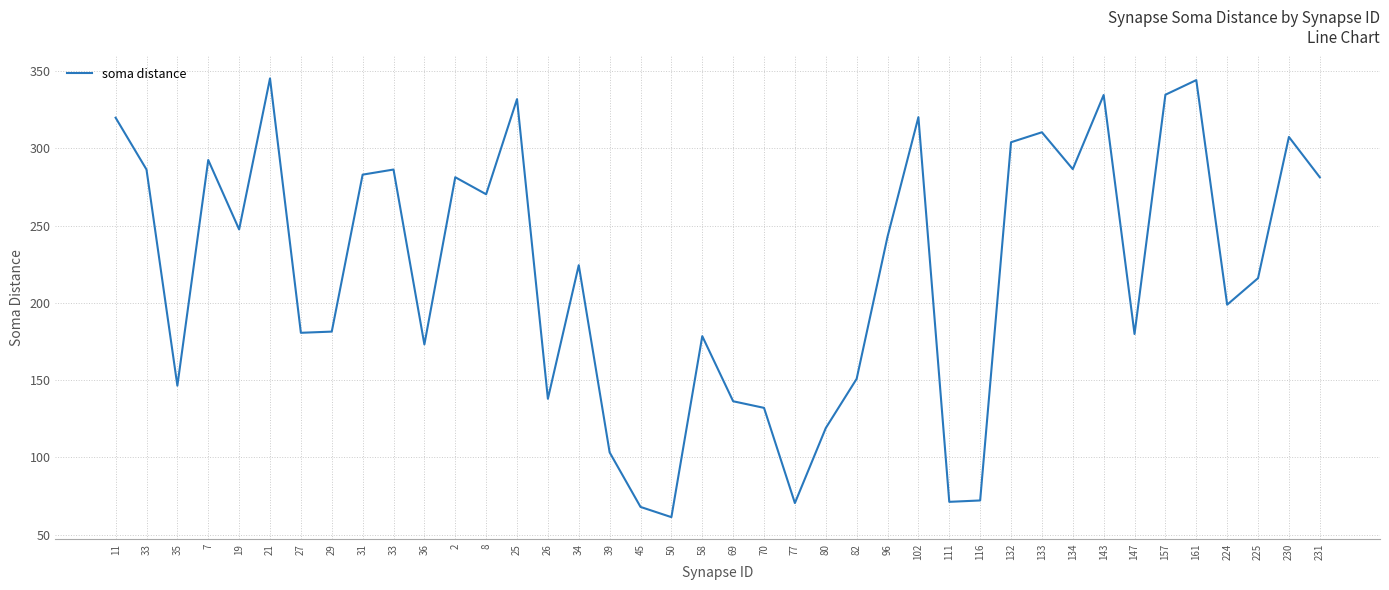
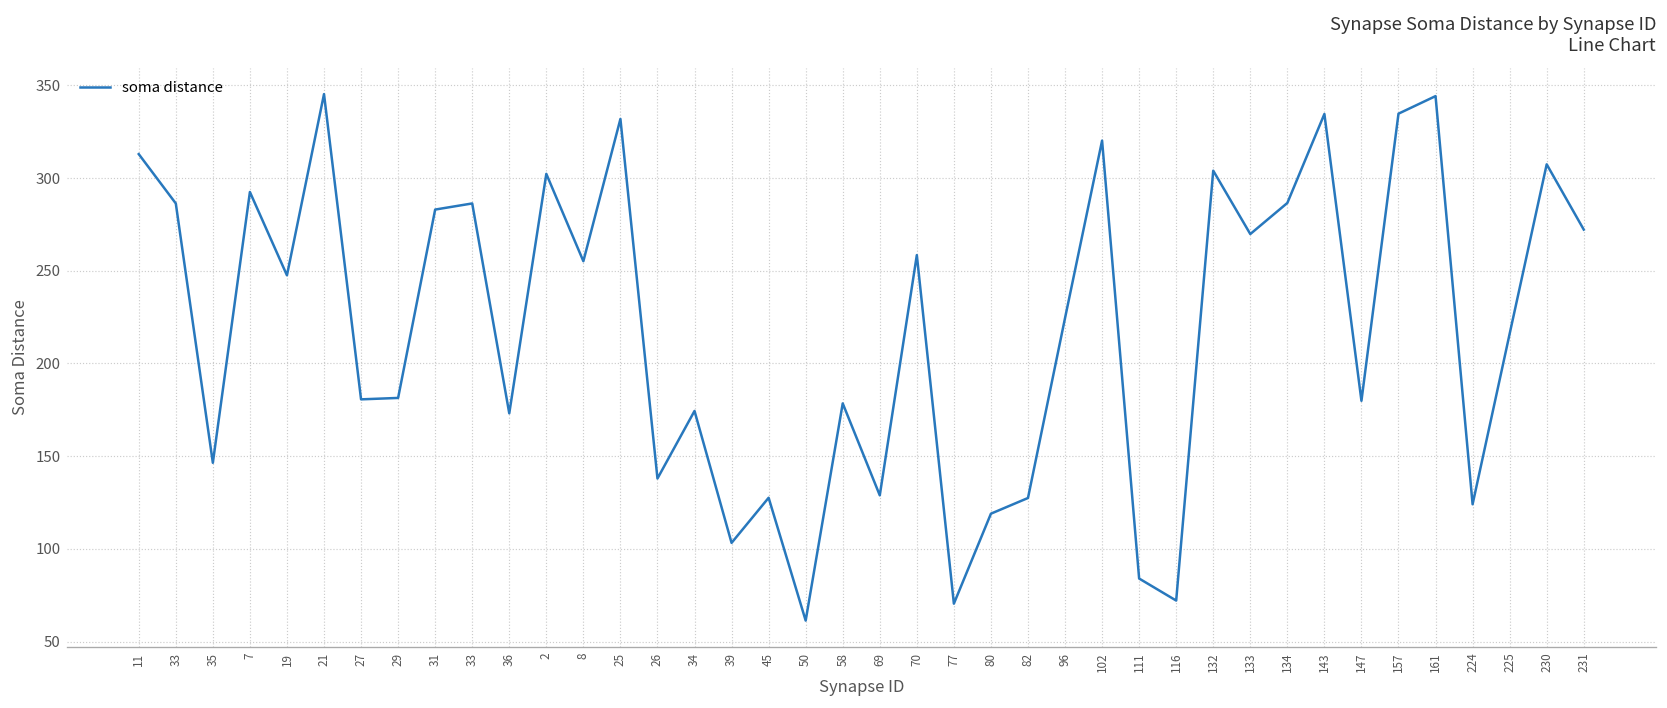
11: 320 -> 313
2: 281 -> 302
8: 270 -> 255
34: 224 -> 174
45: 68 -> 128
69: 136 -> 129
70: 132 -> 258
82: 151 -> 127
96: 243 -> 224
111: 71 -> 84
133: 310 -> 270
224: 199 -> 124
231: 281 -> 272
